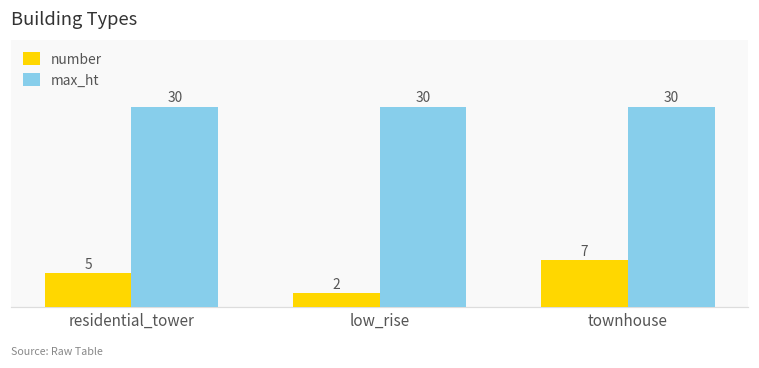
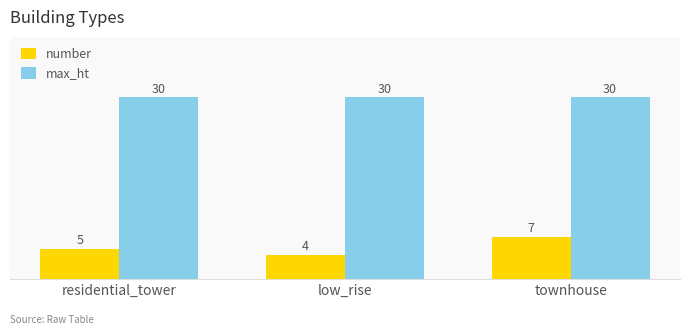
number, low_rise: 2 -> 4
